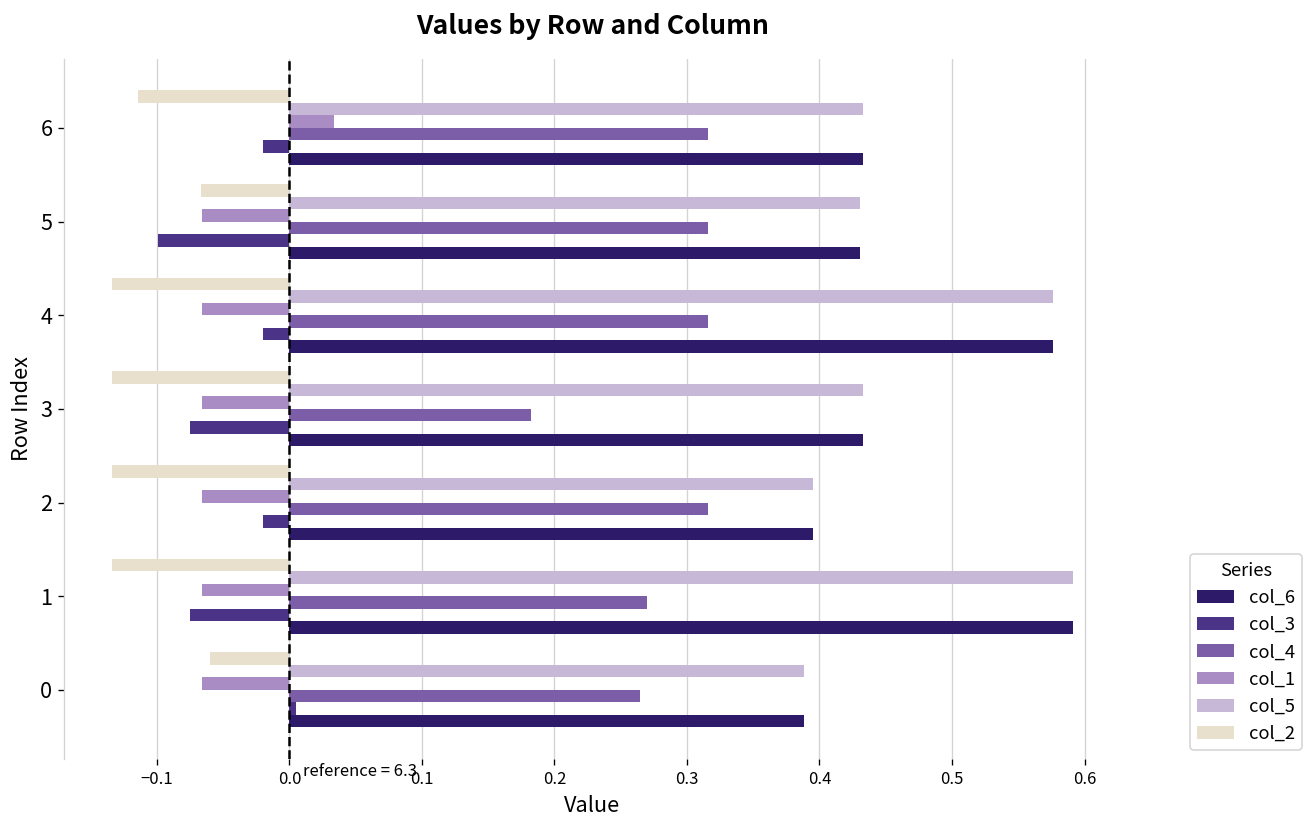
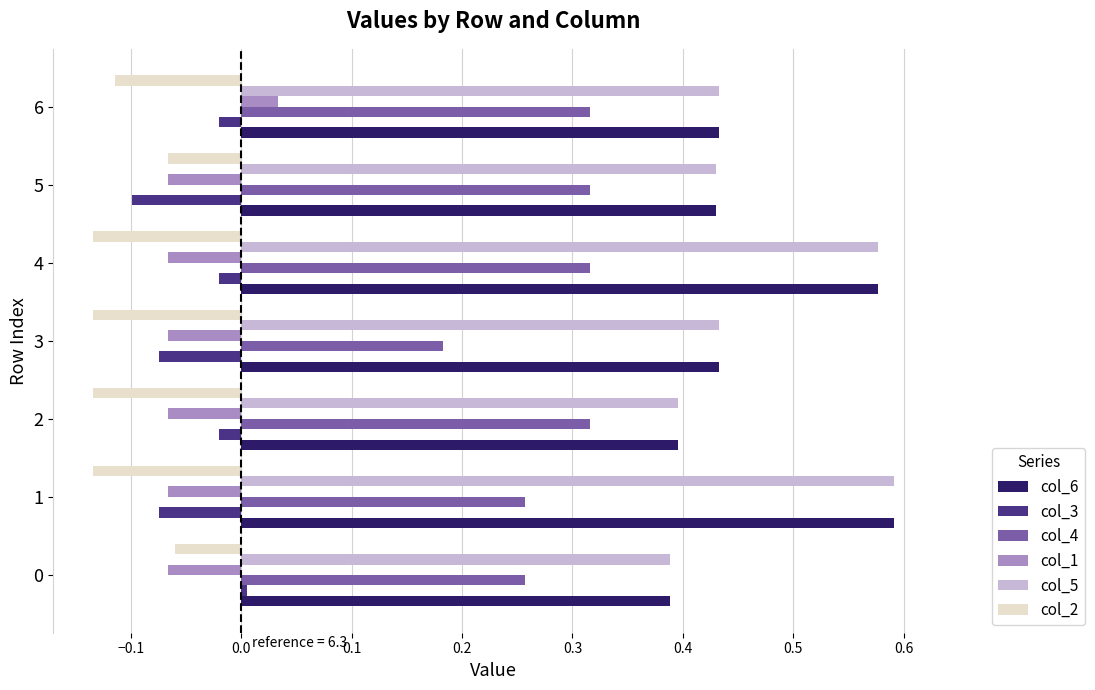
col_4, 1: 0.270 -> 0.257
col_4, 0: 0.265 -> 0.257
